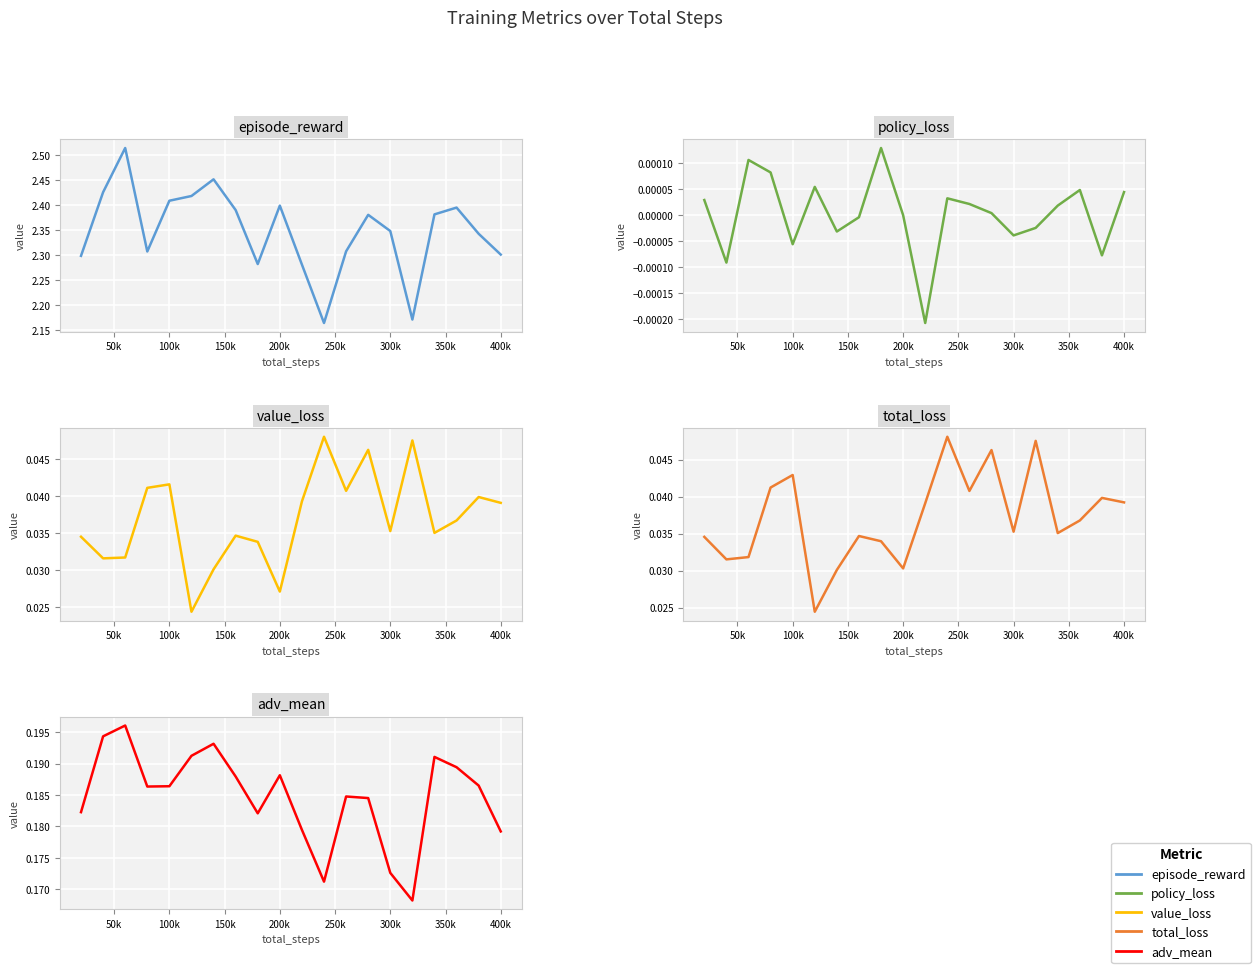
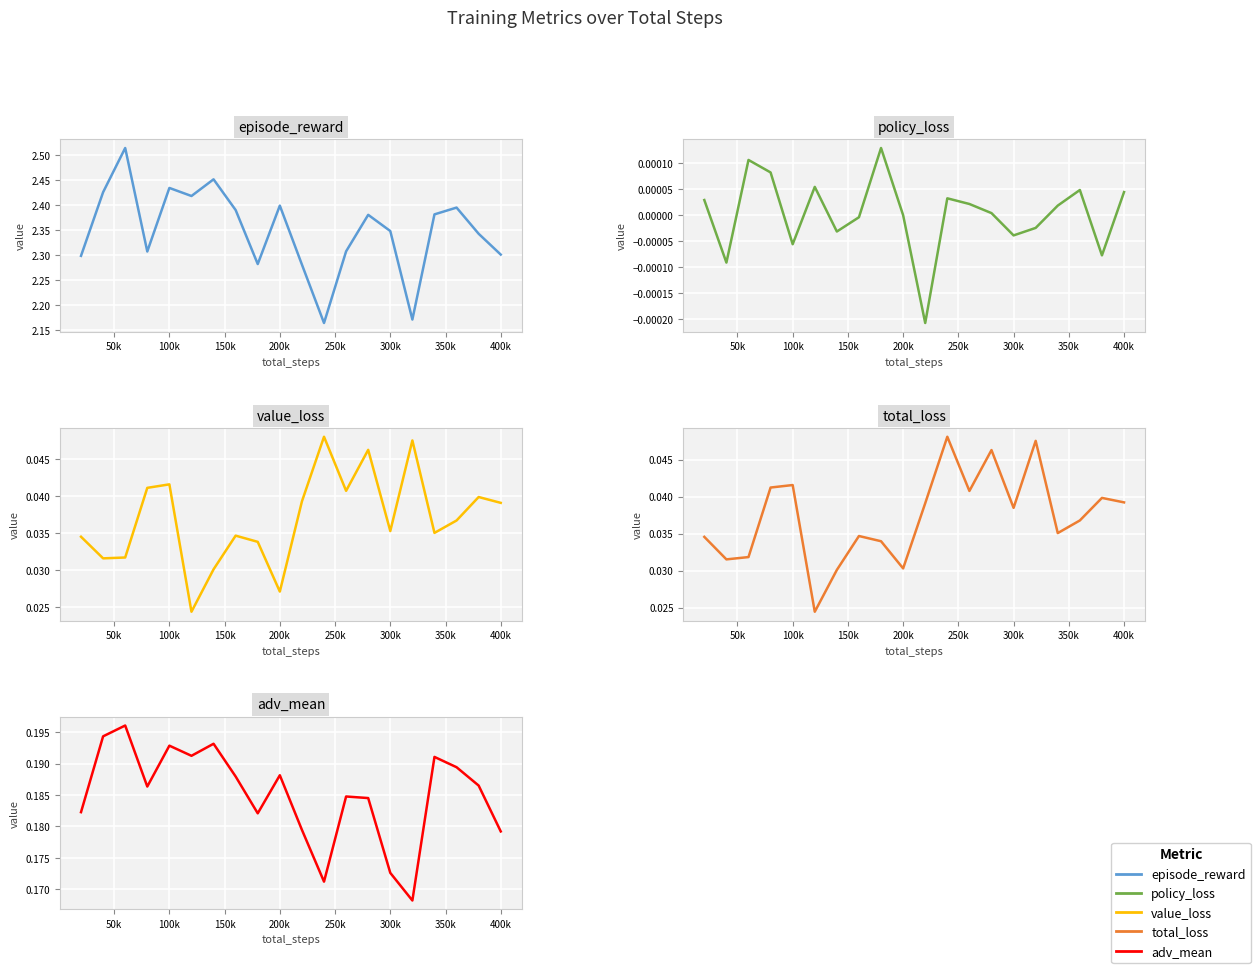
episode_reward, 100k: 2.41 -> 2.43
total_loss, 100k: 0.043 -> 0.042
total_loss, 300k: 0.035 -> 0.038
adv_mean, 100k: 0.186 -> 0.193
